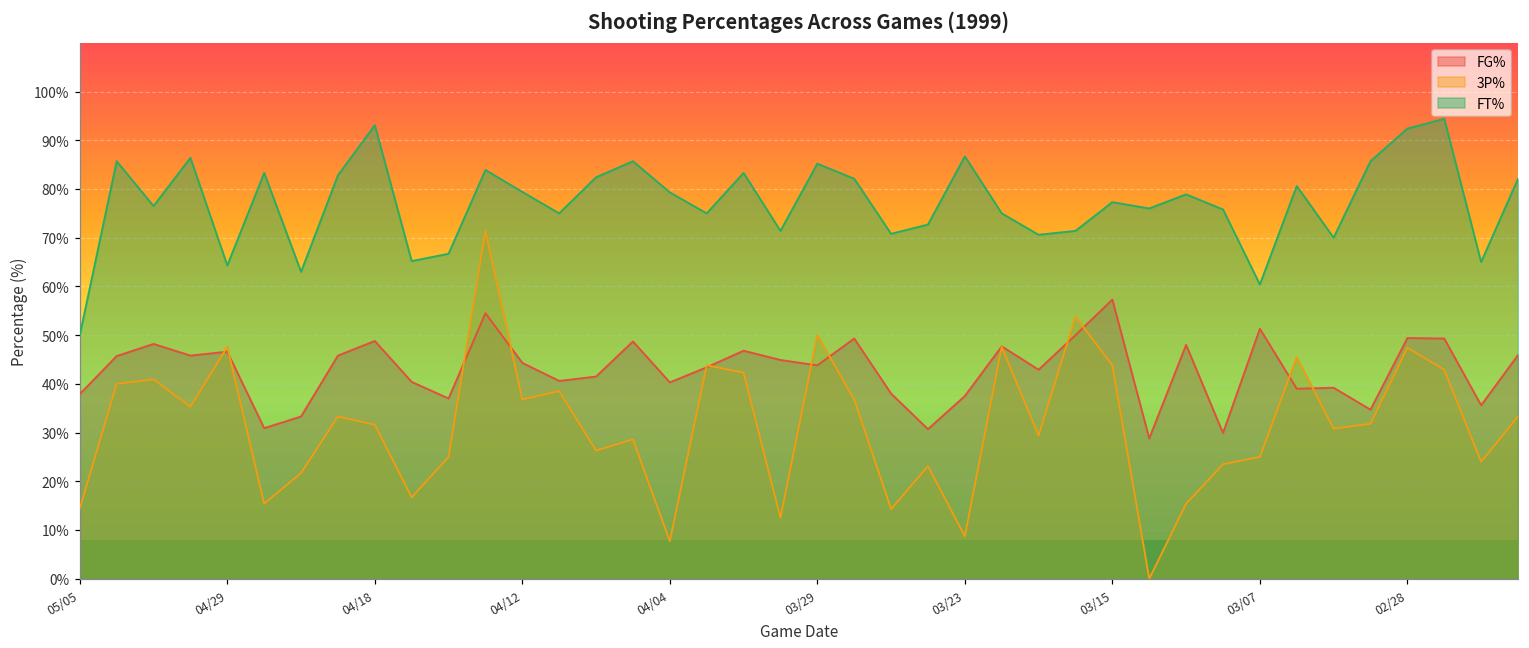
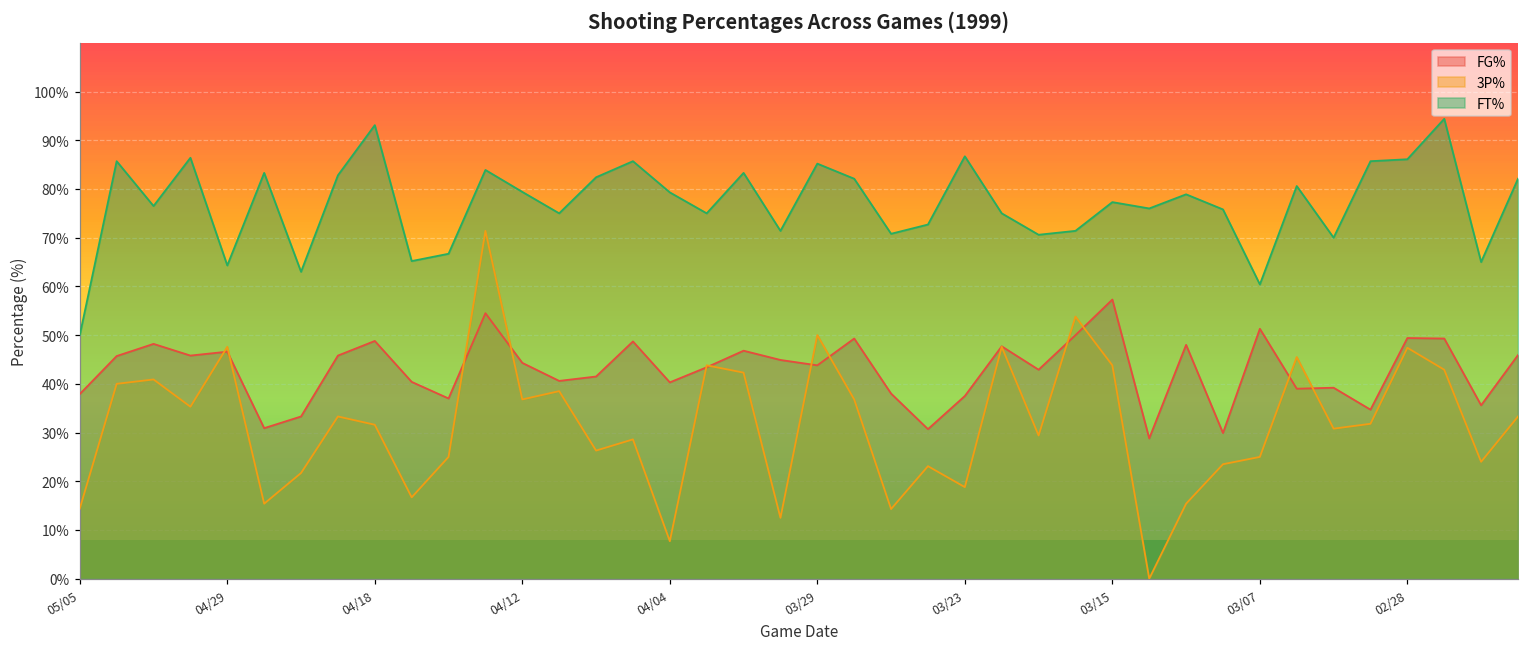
3P%, 03/23: 9% -> 19%
FT%, 02/28: 92% -> 86%
